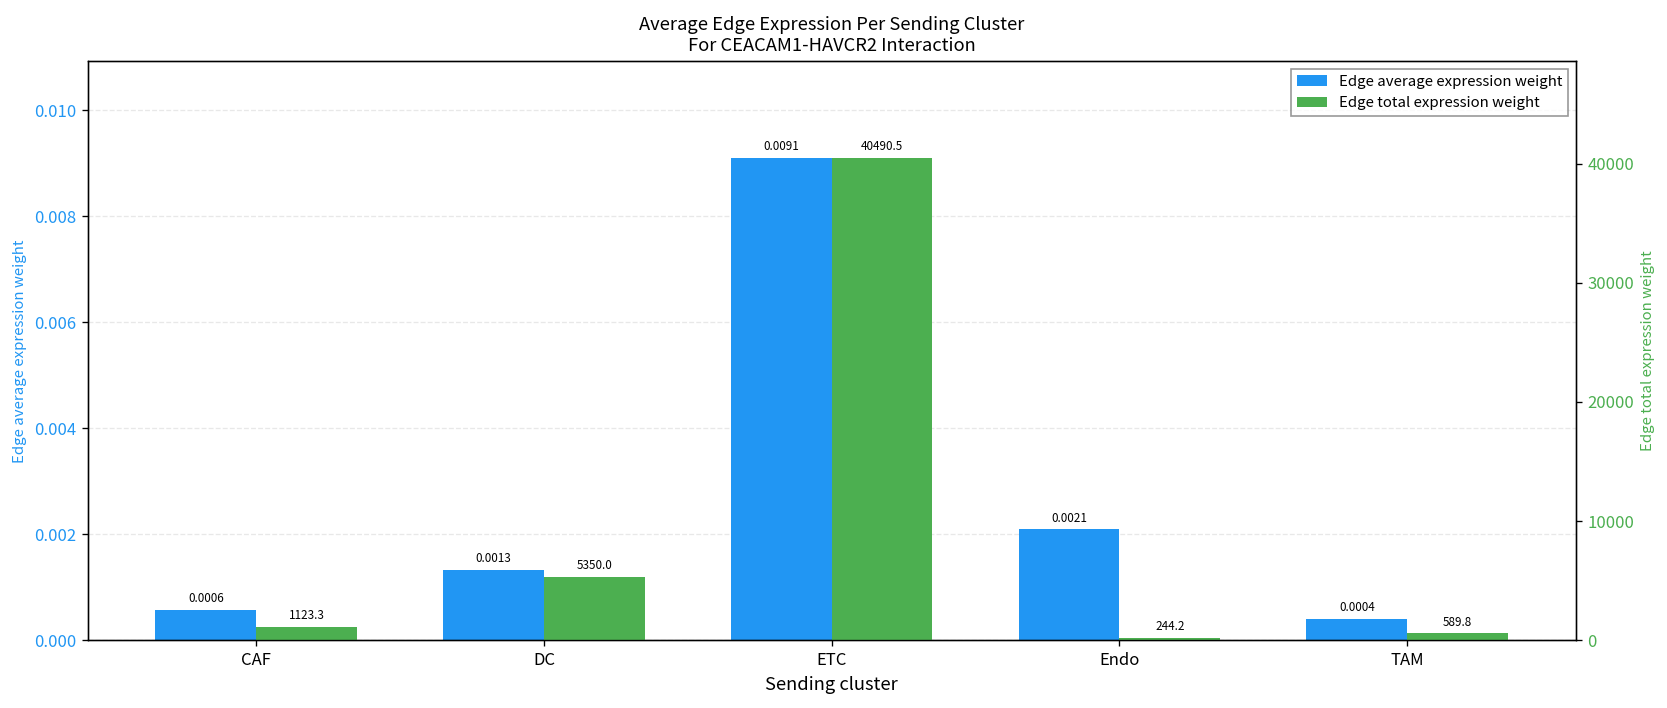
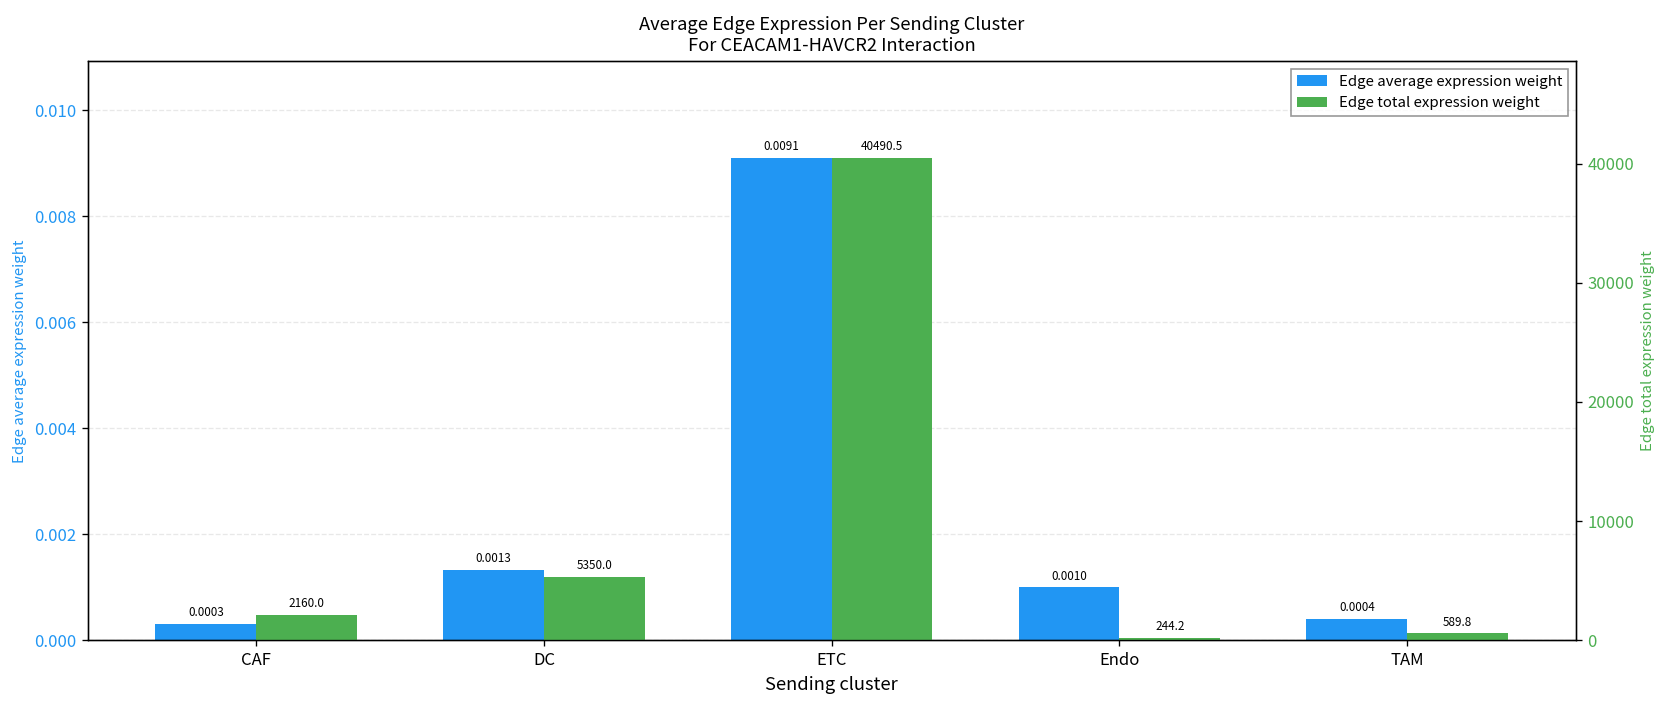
Edge average expression weight, CAF: 0.0006 -> 0.0003
Edge average expression weight, Endo: 0.0021 -> 0.0010
Edge total expression weight, CAF: 1123.3 -> 2160.0
